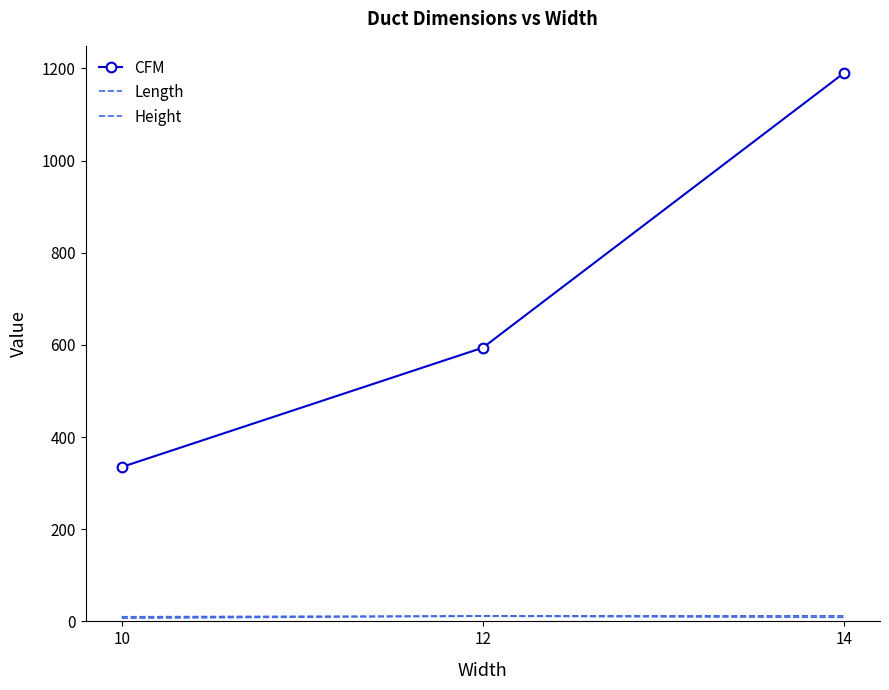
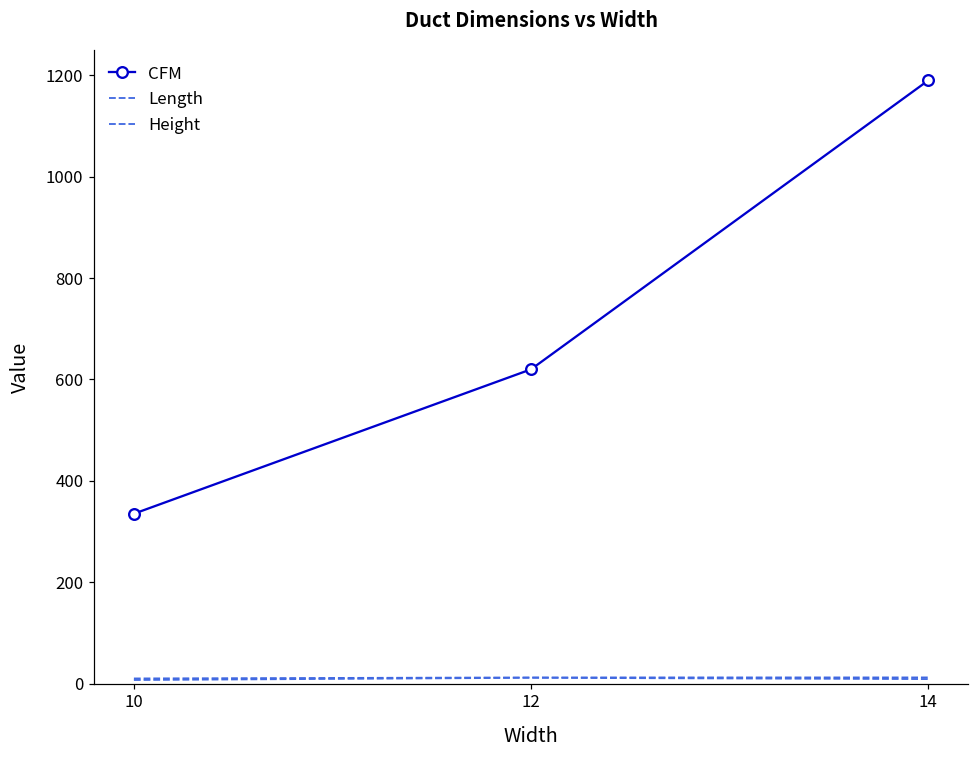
CFM, 12: 590 -> 620
